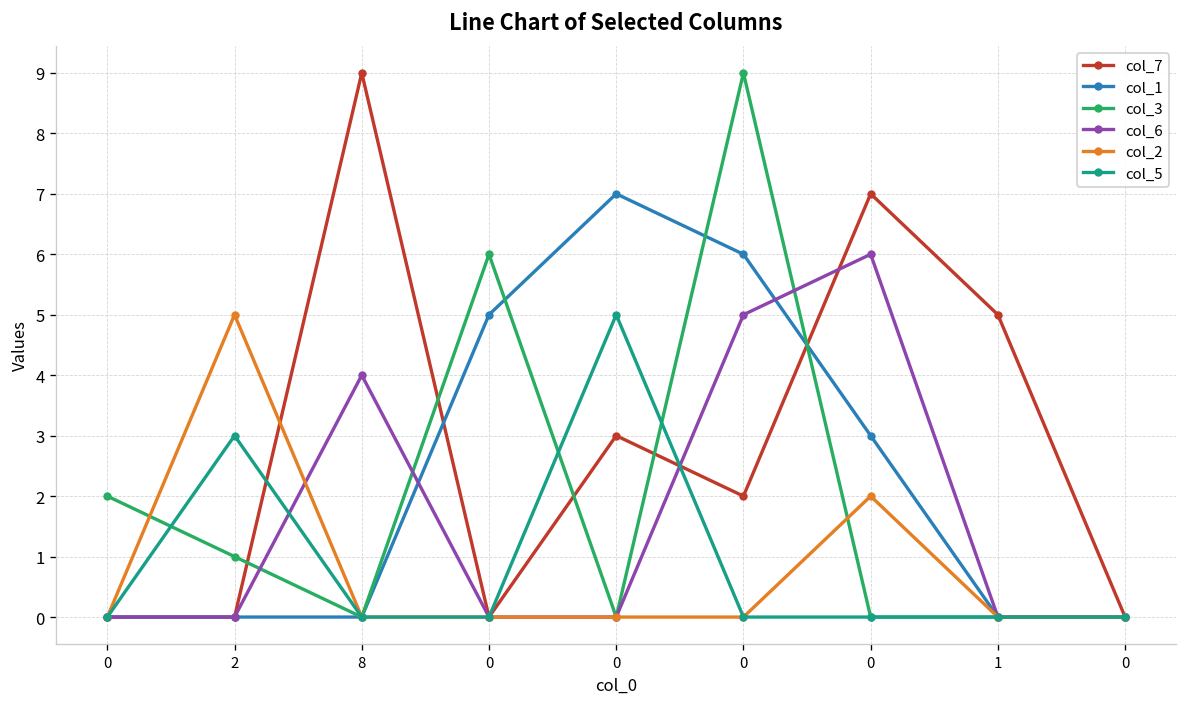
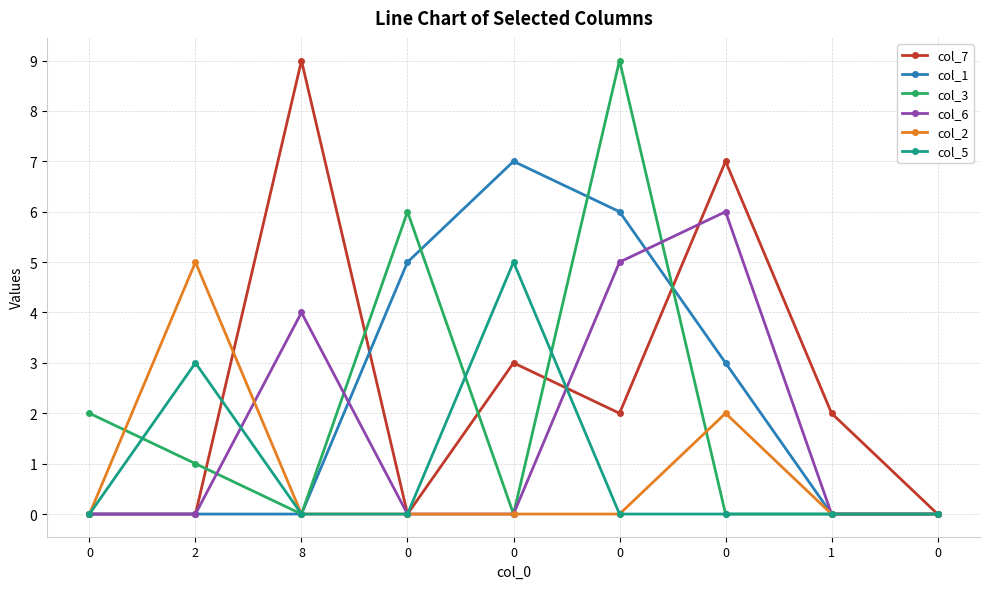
col_7, 1: 5 -> 2
